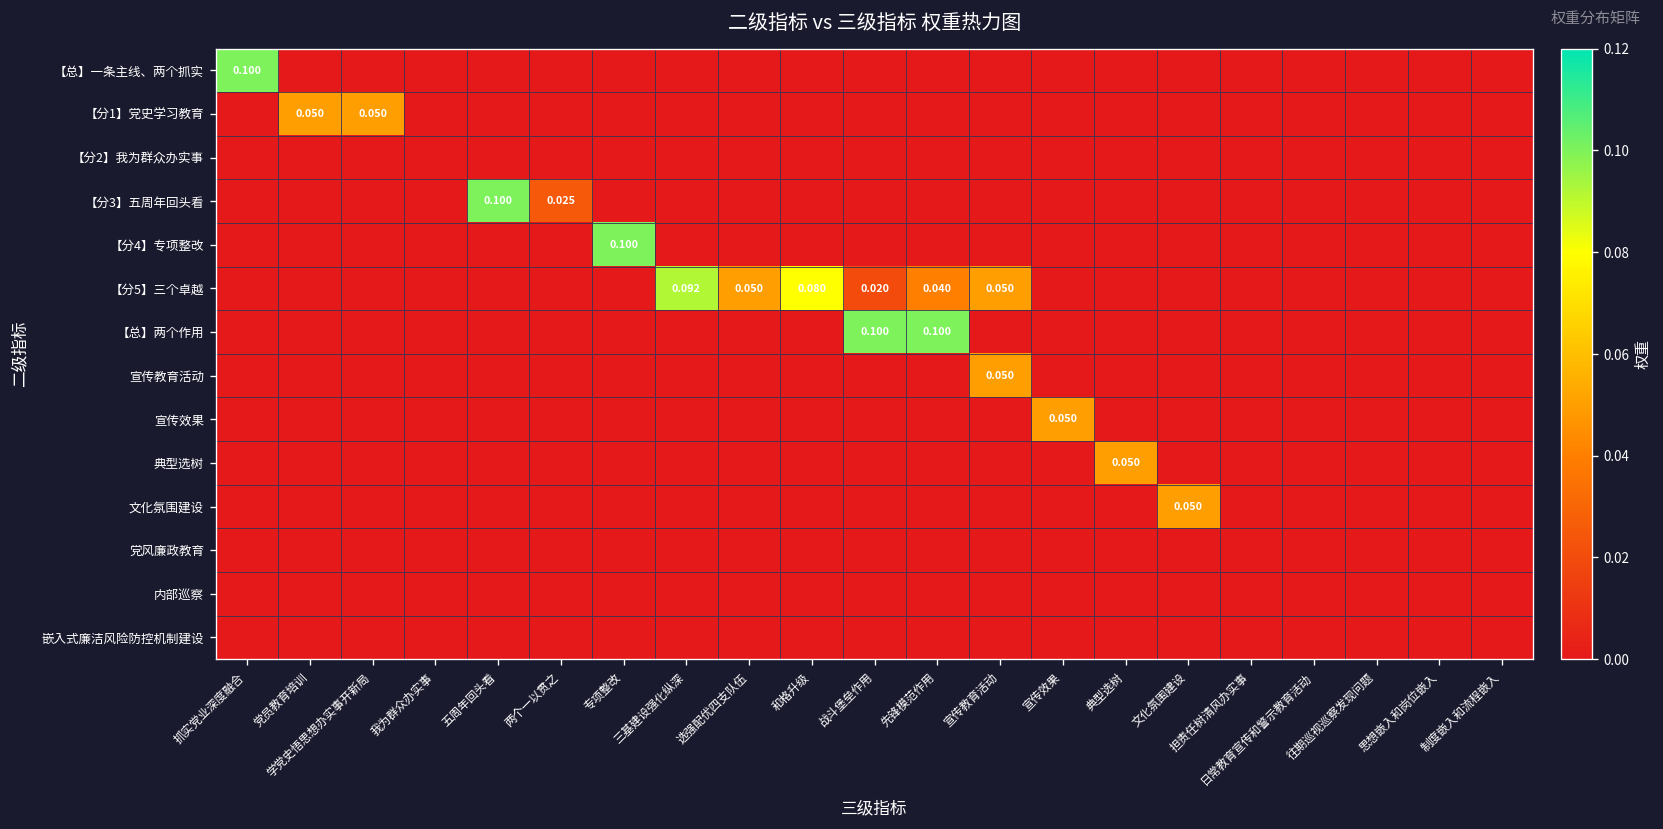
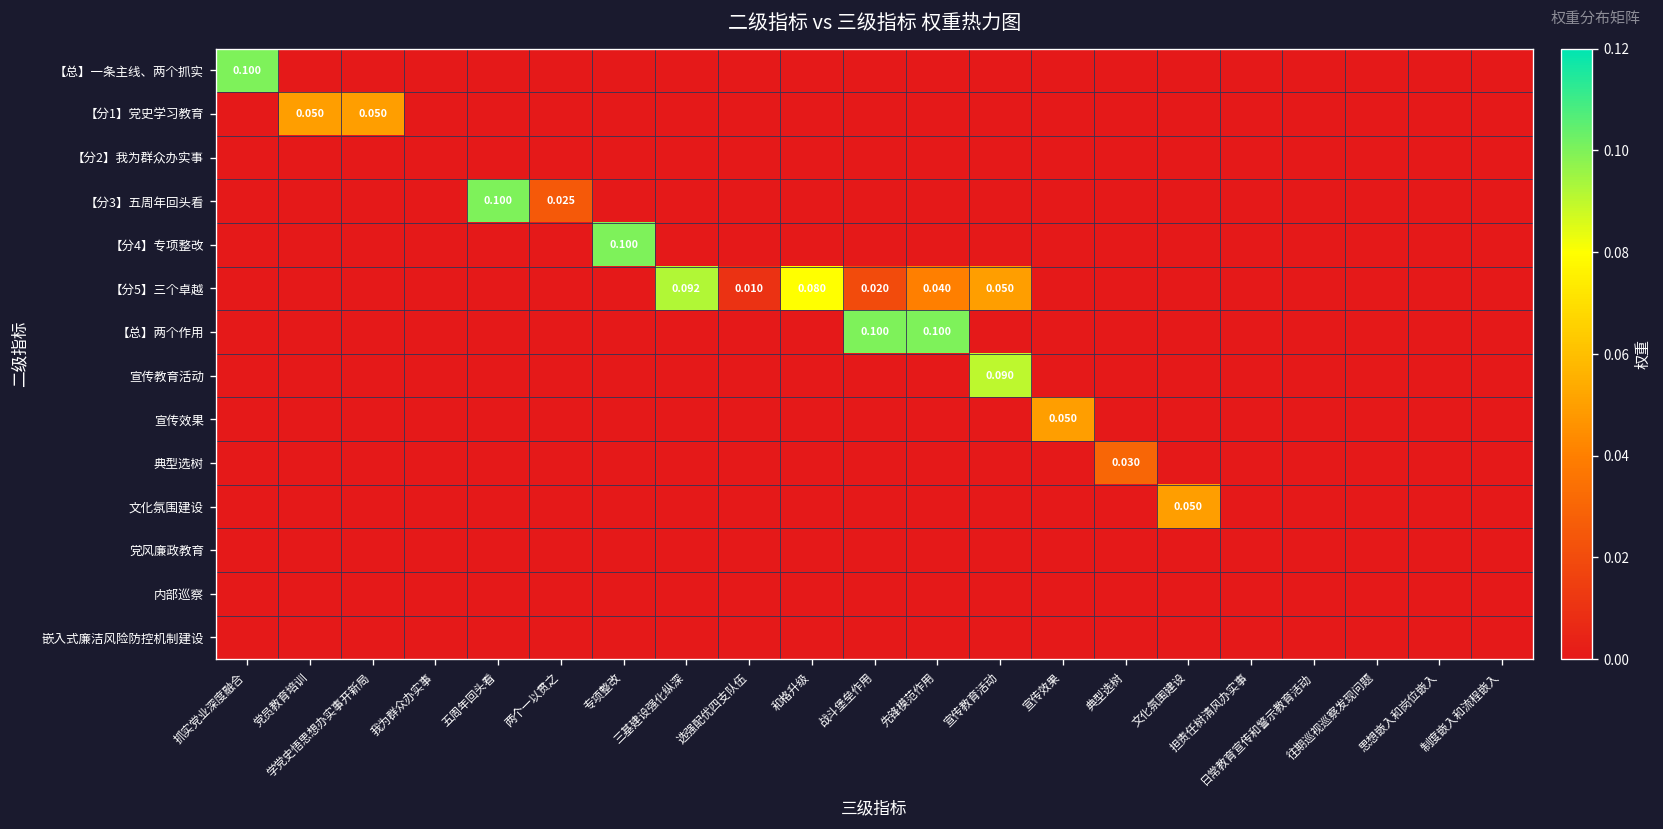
【分5】三个卓越, 选强配优四支队伍: 0.050 -> 0.010
宣传教育活动, 宣传教育活动: 0.050 -> 0.090
典型选树, 典型选树: 0.050 -> 0.030
